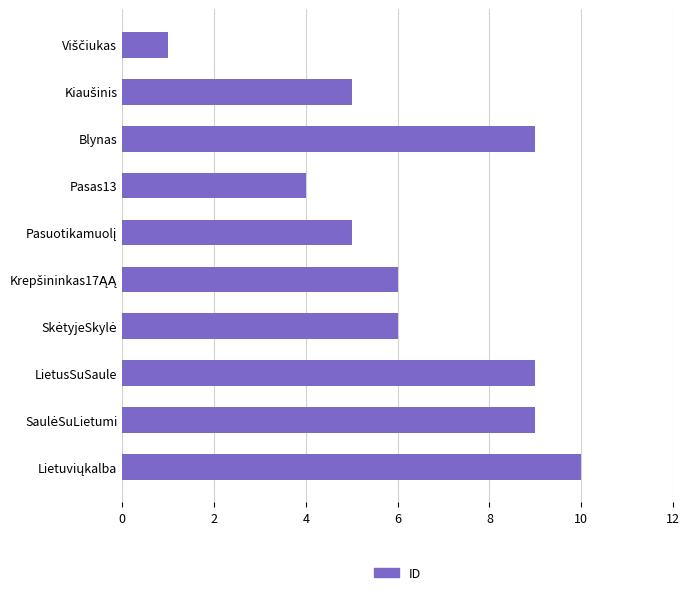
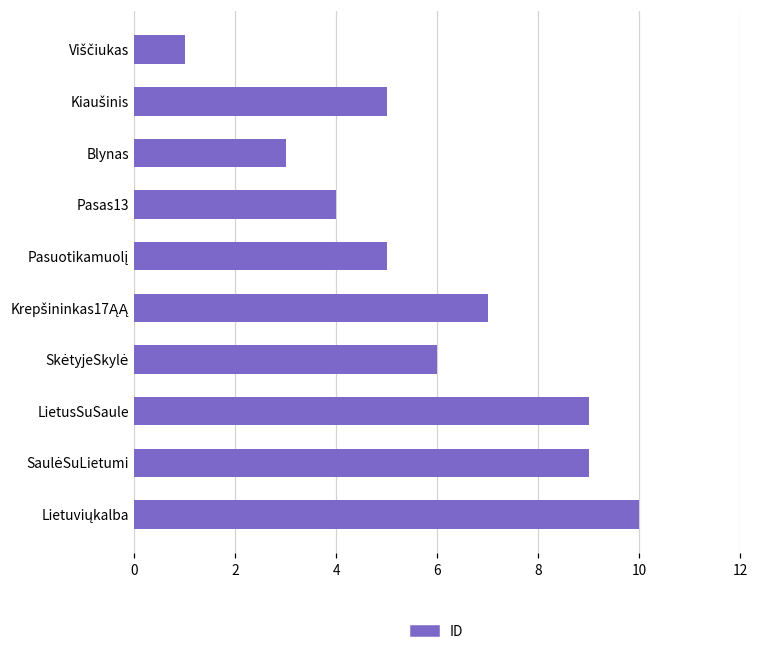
Blynas: 9 -> 3
Krepšininkas17ĄĄ: 6 -> 7
